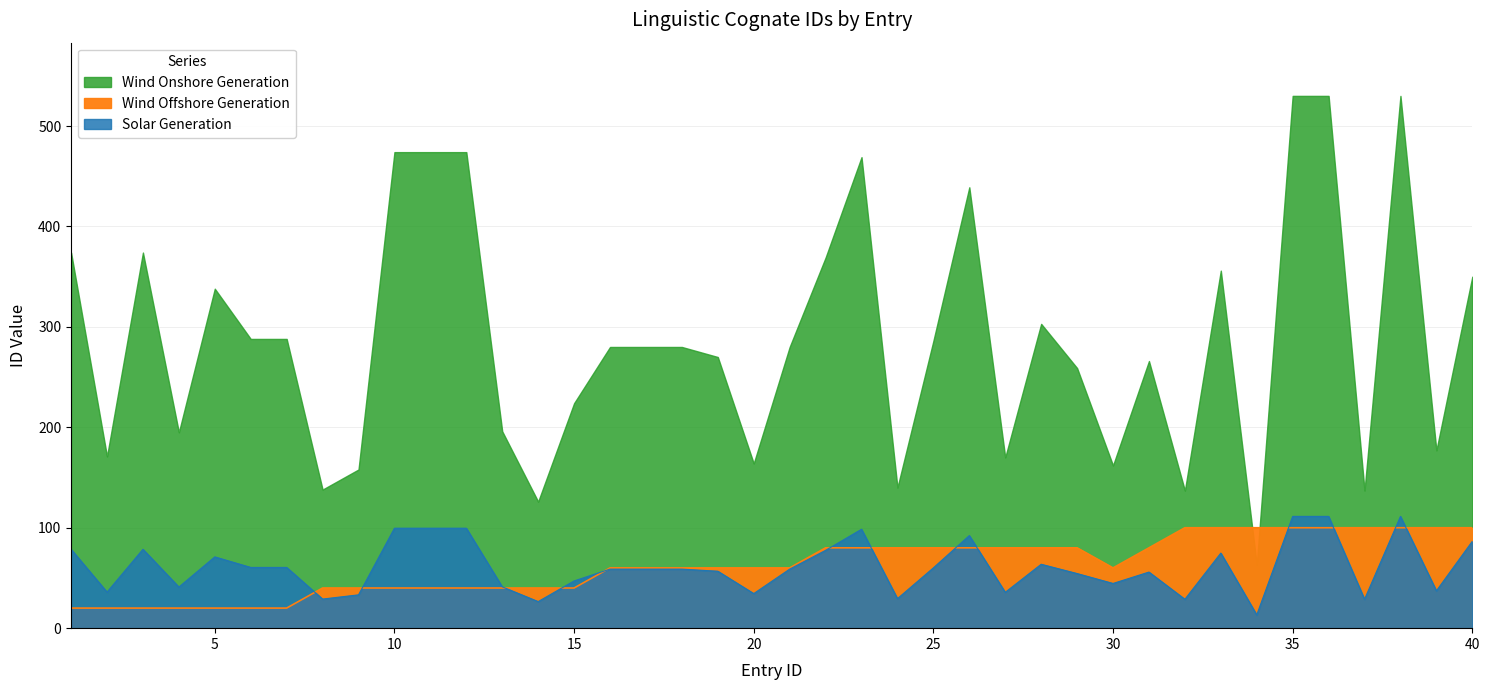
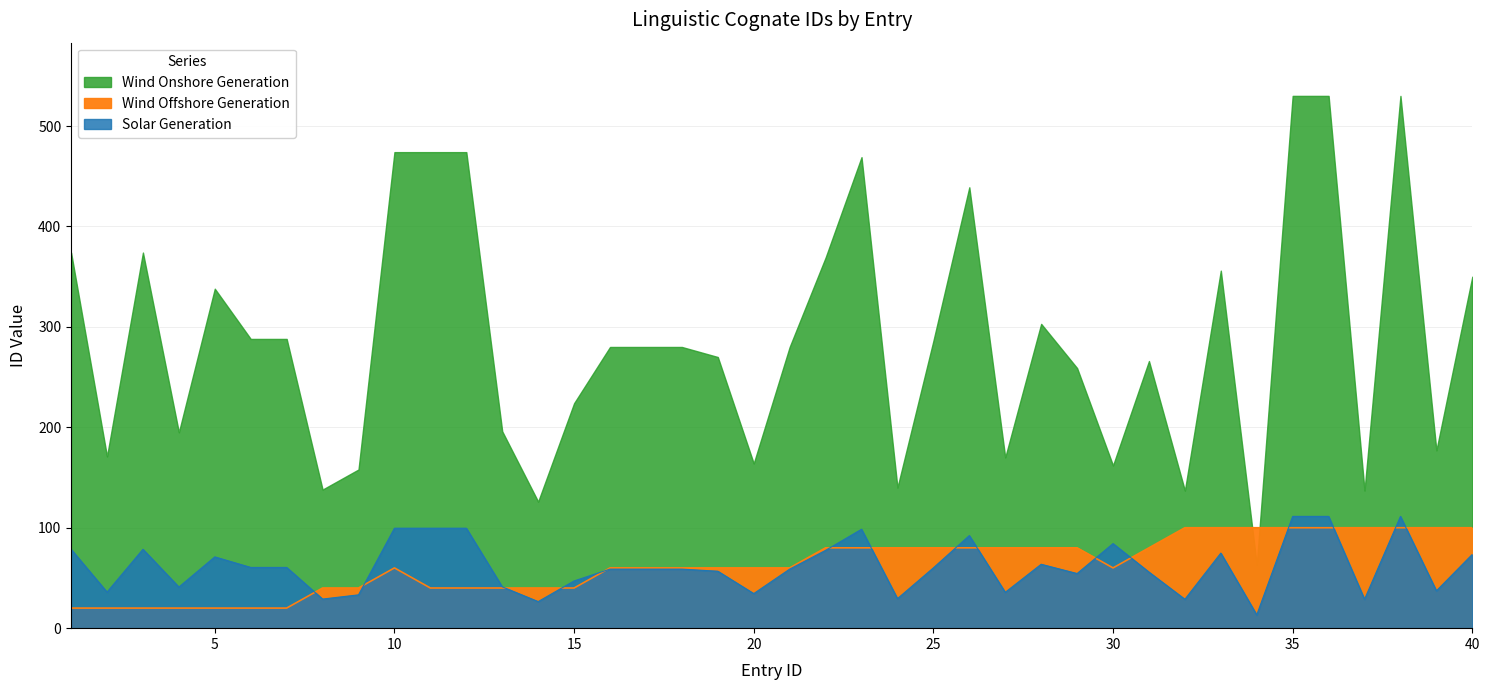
Wind Offshore Generation, 10: 40 -> 60
Solar Generation, 30: 45 -> 84
Solar Generation, 40: 87 -> 74
